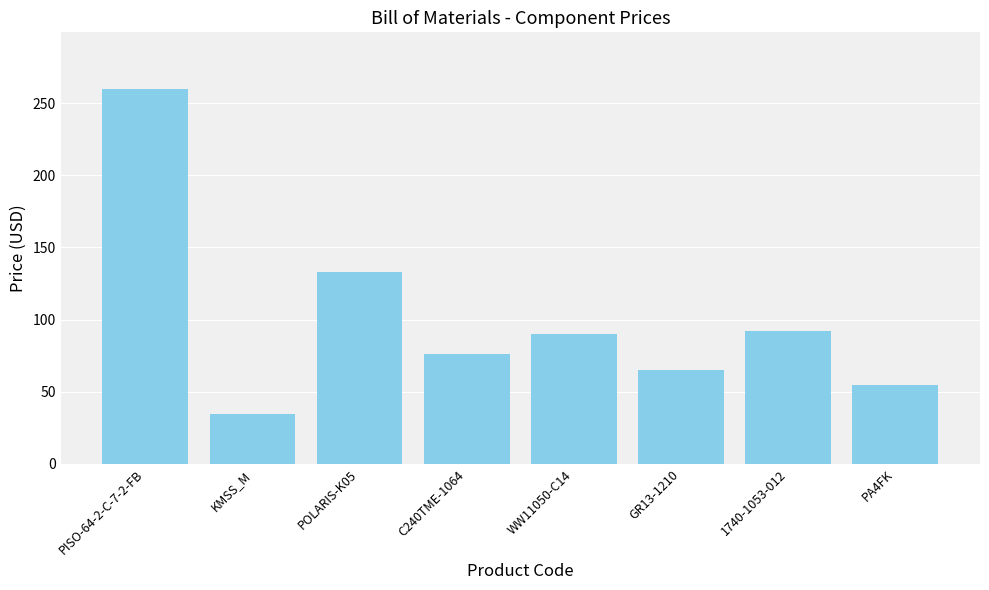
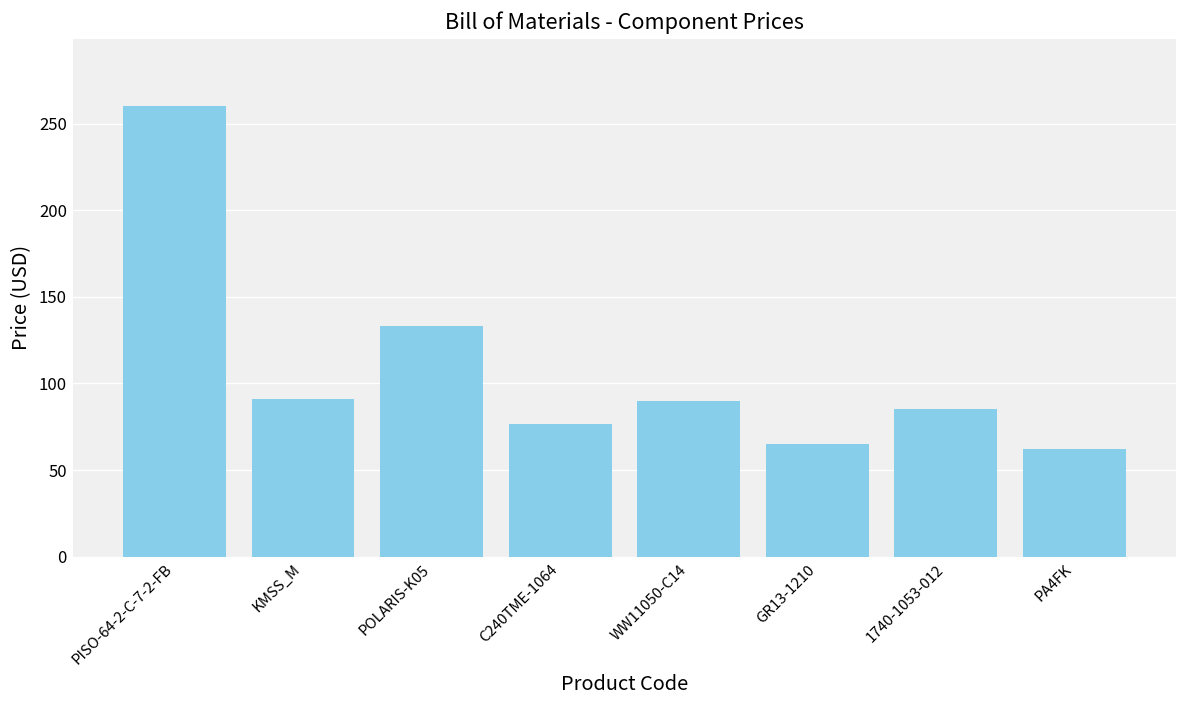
KMSS_M: 34 -> 91
1740-1053-012: 92 -> 85
PA4FK: 55 -> 62
